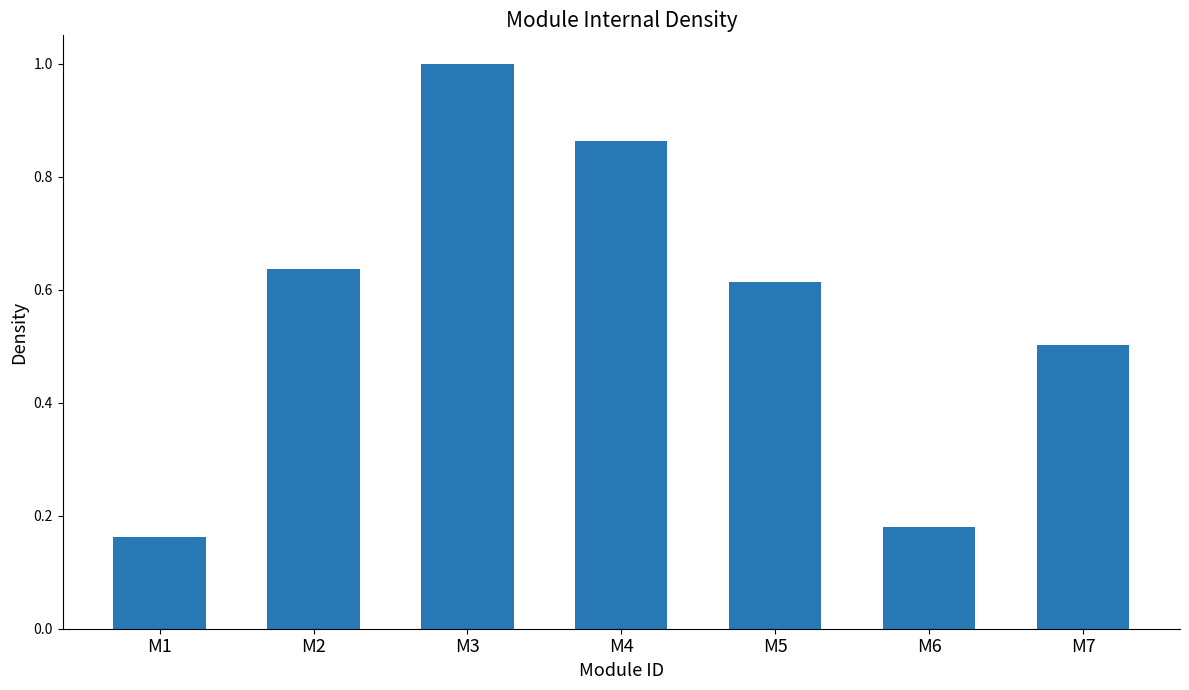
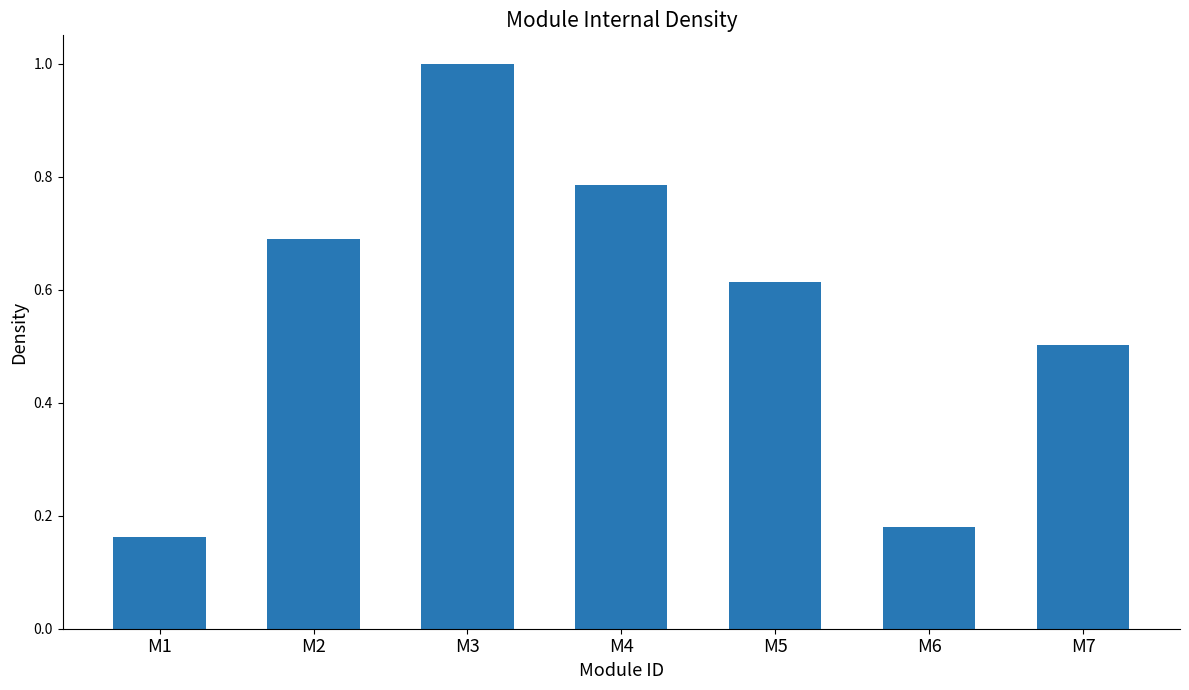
M2: 0.64 -> 0.69
M4: 0.86 -> 0.78
